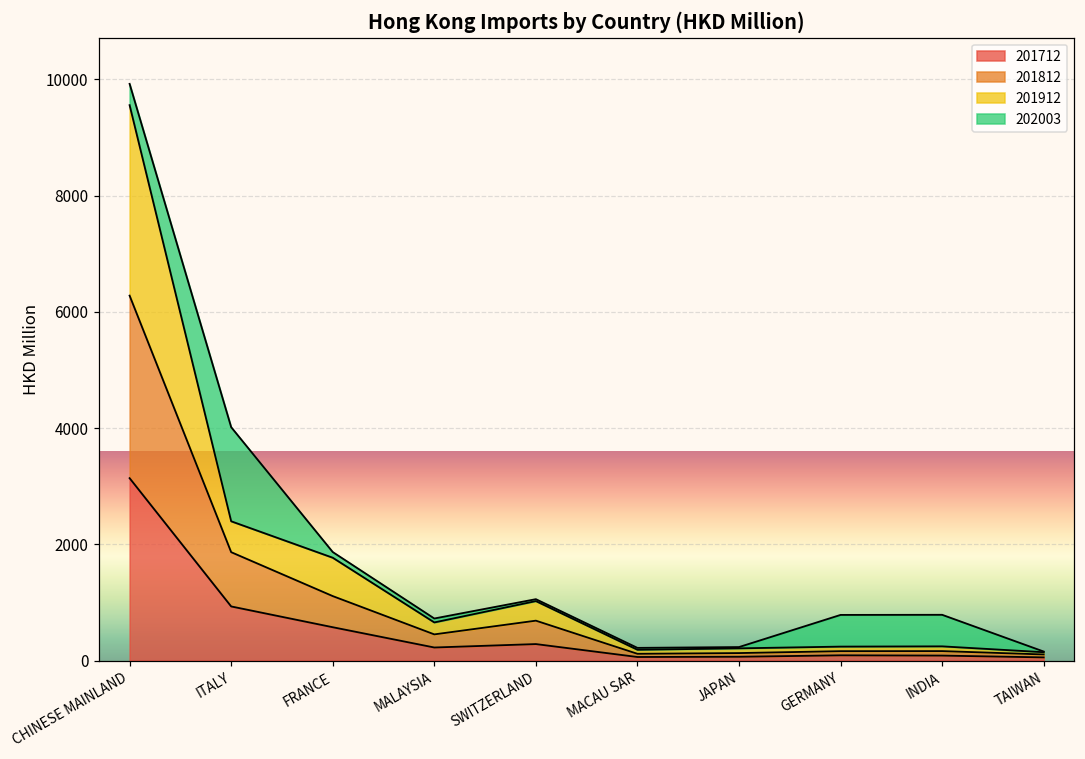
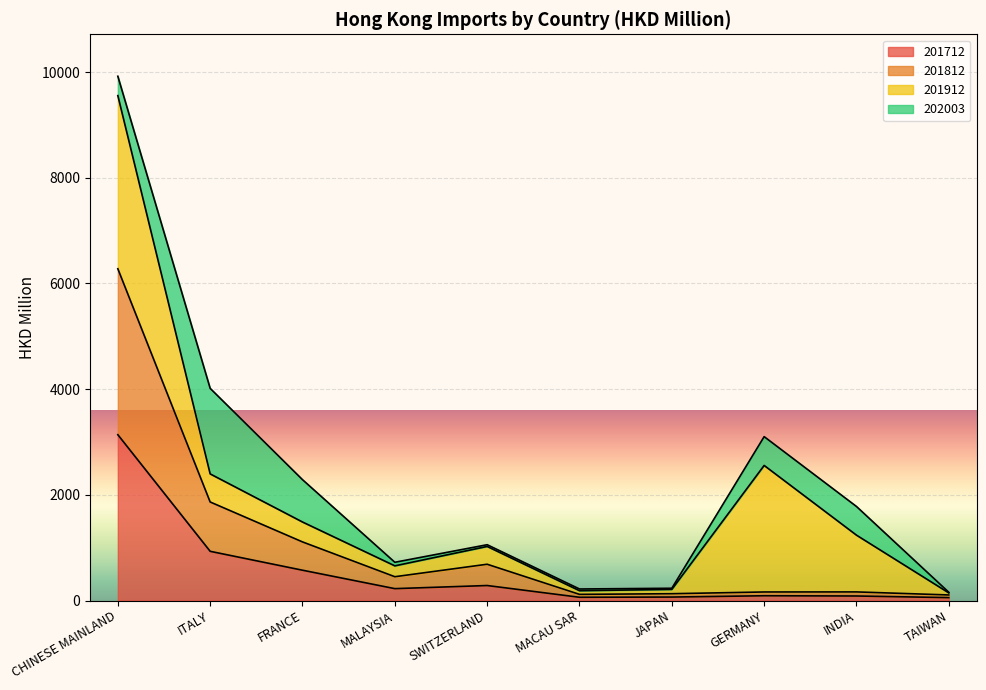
201912, FRANCE: 700 -> 400
202003, FRANCE: 100 -> 800
201912, GERMANY: 100 -> 2400
201912, INDIA: 100 -> 1100
